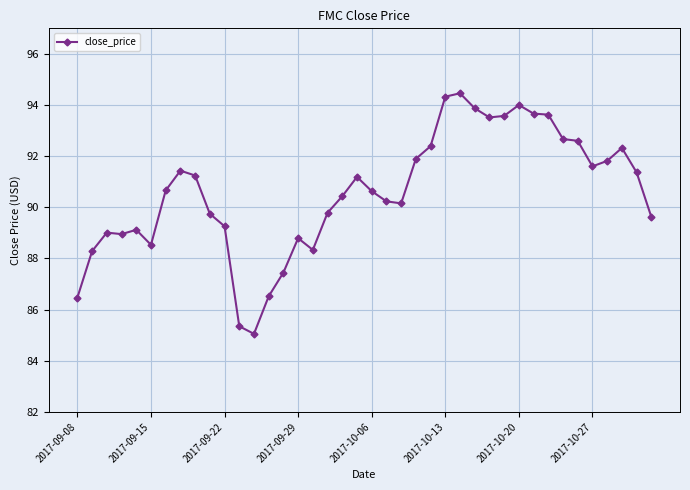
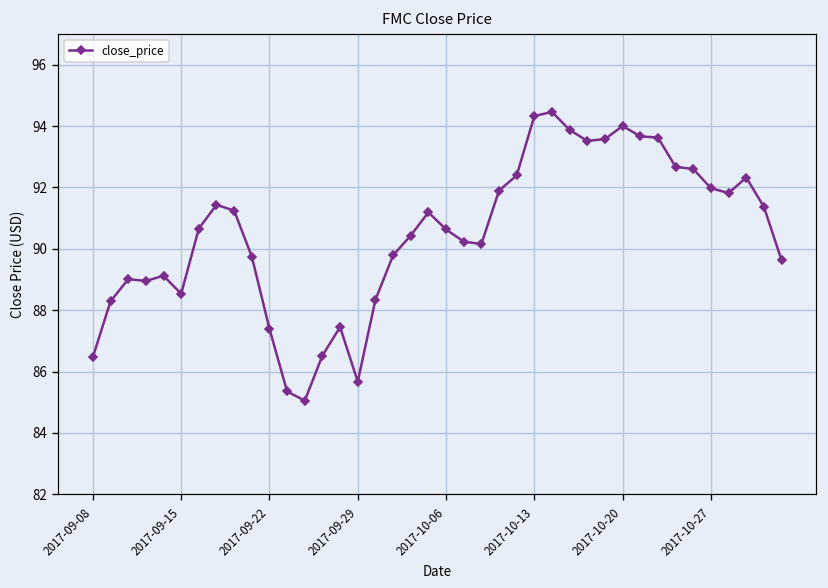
2017-09-22: 89.3 -> 87.4
2017-09-29: 88.8 -> 85.7
2017-10-27: 91.6 -> 92.0
